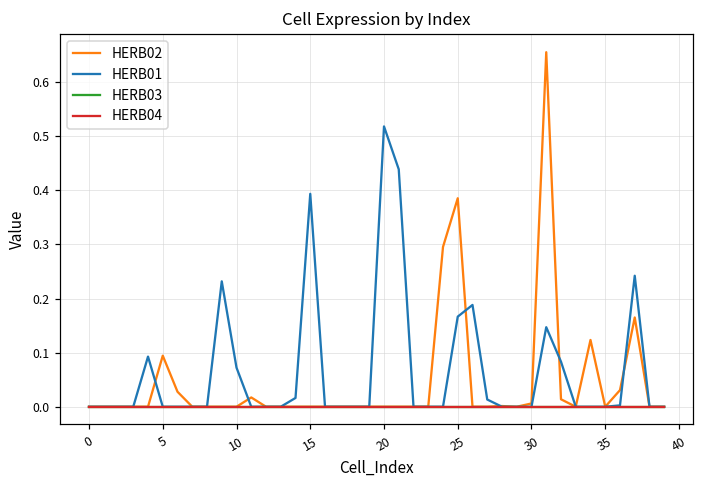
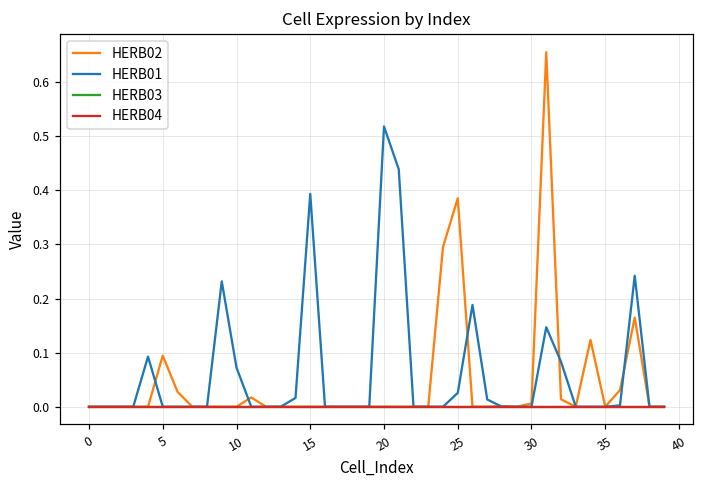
HERB01, 25: 0.17 -> 0.03
